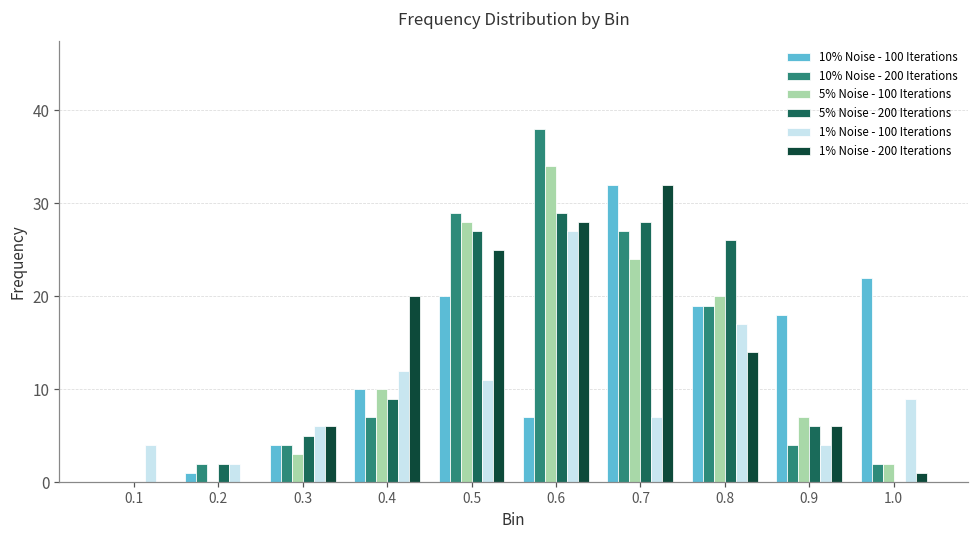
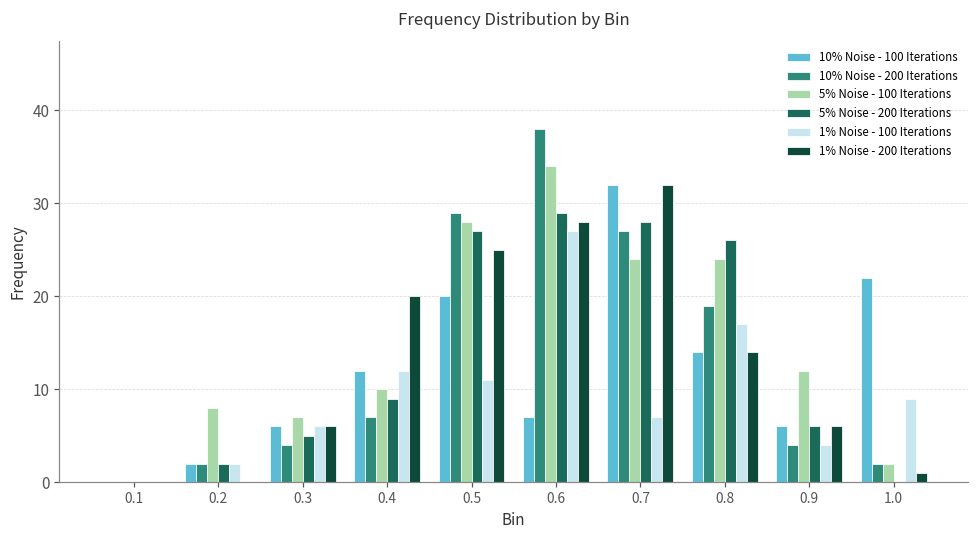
1% Noise - 100 Iterations, 0.1: 4 -> 0
10% Noise - 100 Iterations, 0.2: 1 -> 2
5% Noise - 100 Iterations, 0.2: 0 -> 8
10% Noise - 100 Iterations, 0.3: 4 -> 6
5% Noise - 100 Iterations, 0.3: 3 -> 7
10% Noise - 100 Iterations, 0.4: 10 -> 12
10% Noise - 100 Iterations, 0.8: 19 -> 14
5% Noise - 100 Iterations, 0.8: 20 -> 24
10% Noise - 100 Iterations, 0.9: 18 -> 6
5% Noise - 100 Iterations, 0.9: 7 -> 12
